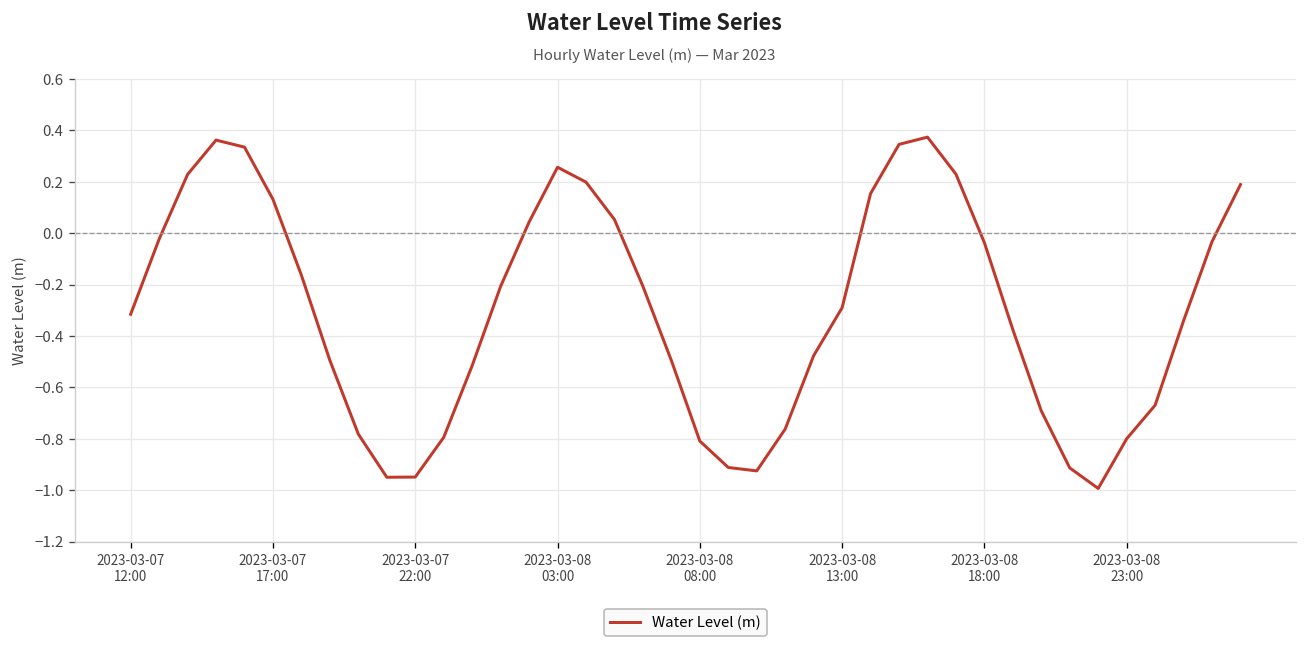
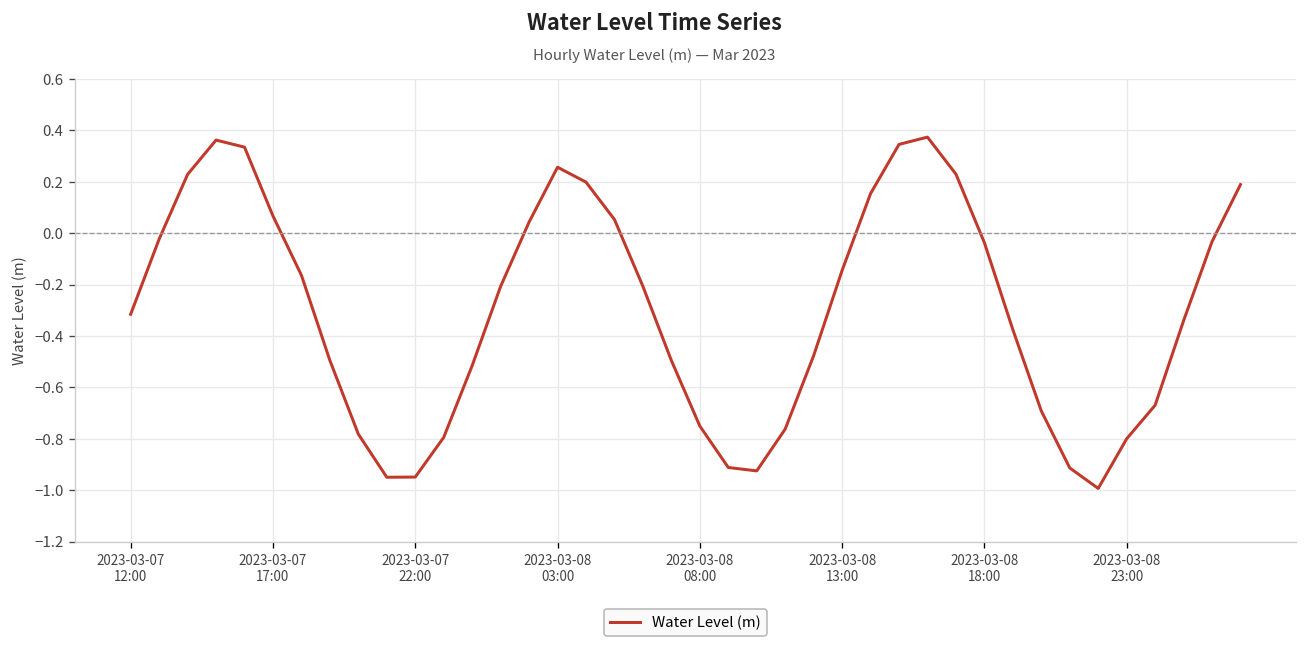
2023-03-07 17:00: 0.13 -> 0.07
2023-03-08 08:00: -0.81 -> -0.75
2023-03-08 13:00: -0.29 -> -0.14
